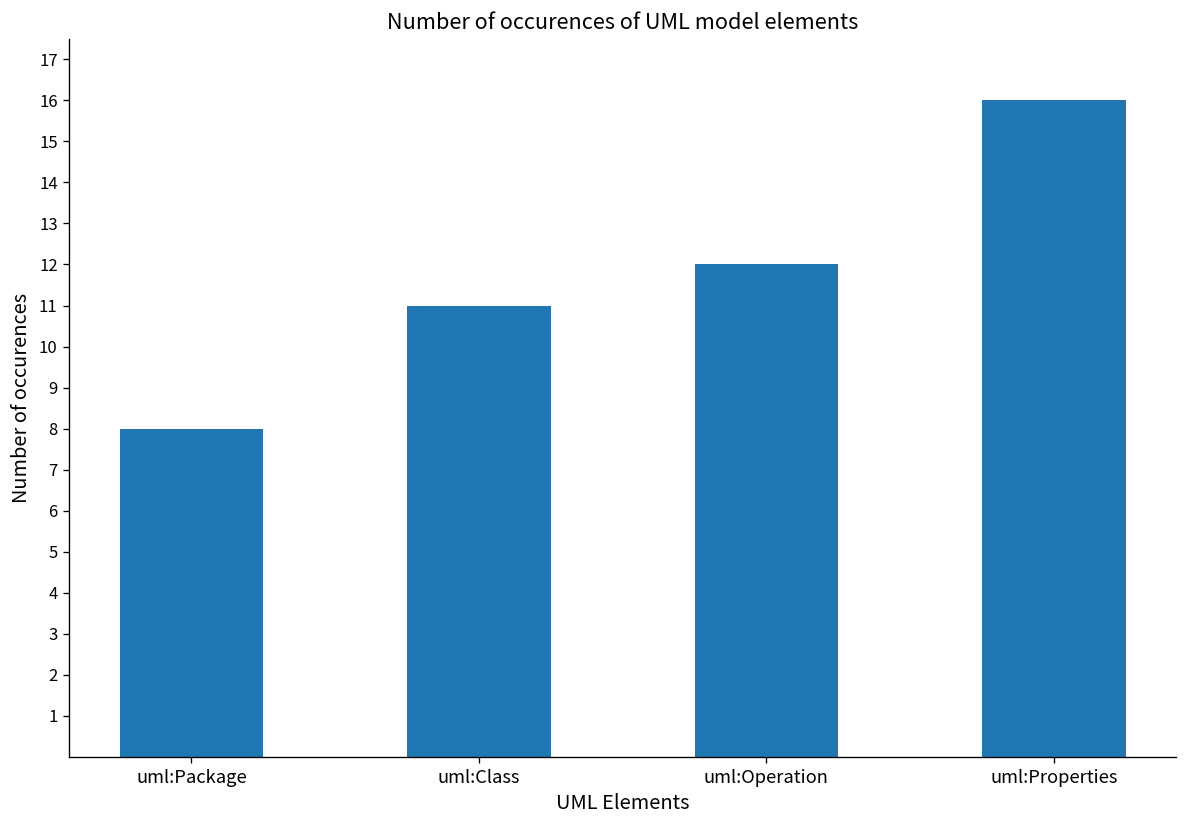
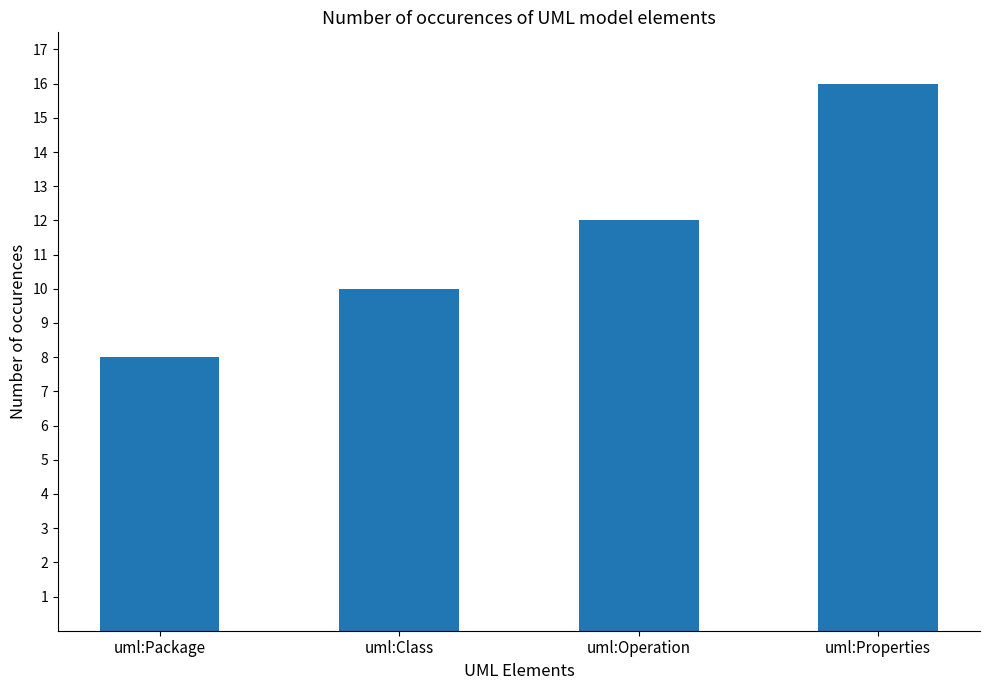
uml:Class: 11 -> 10
